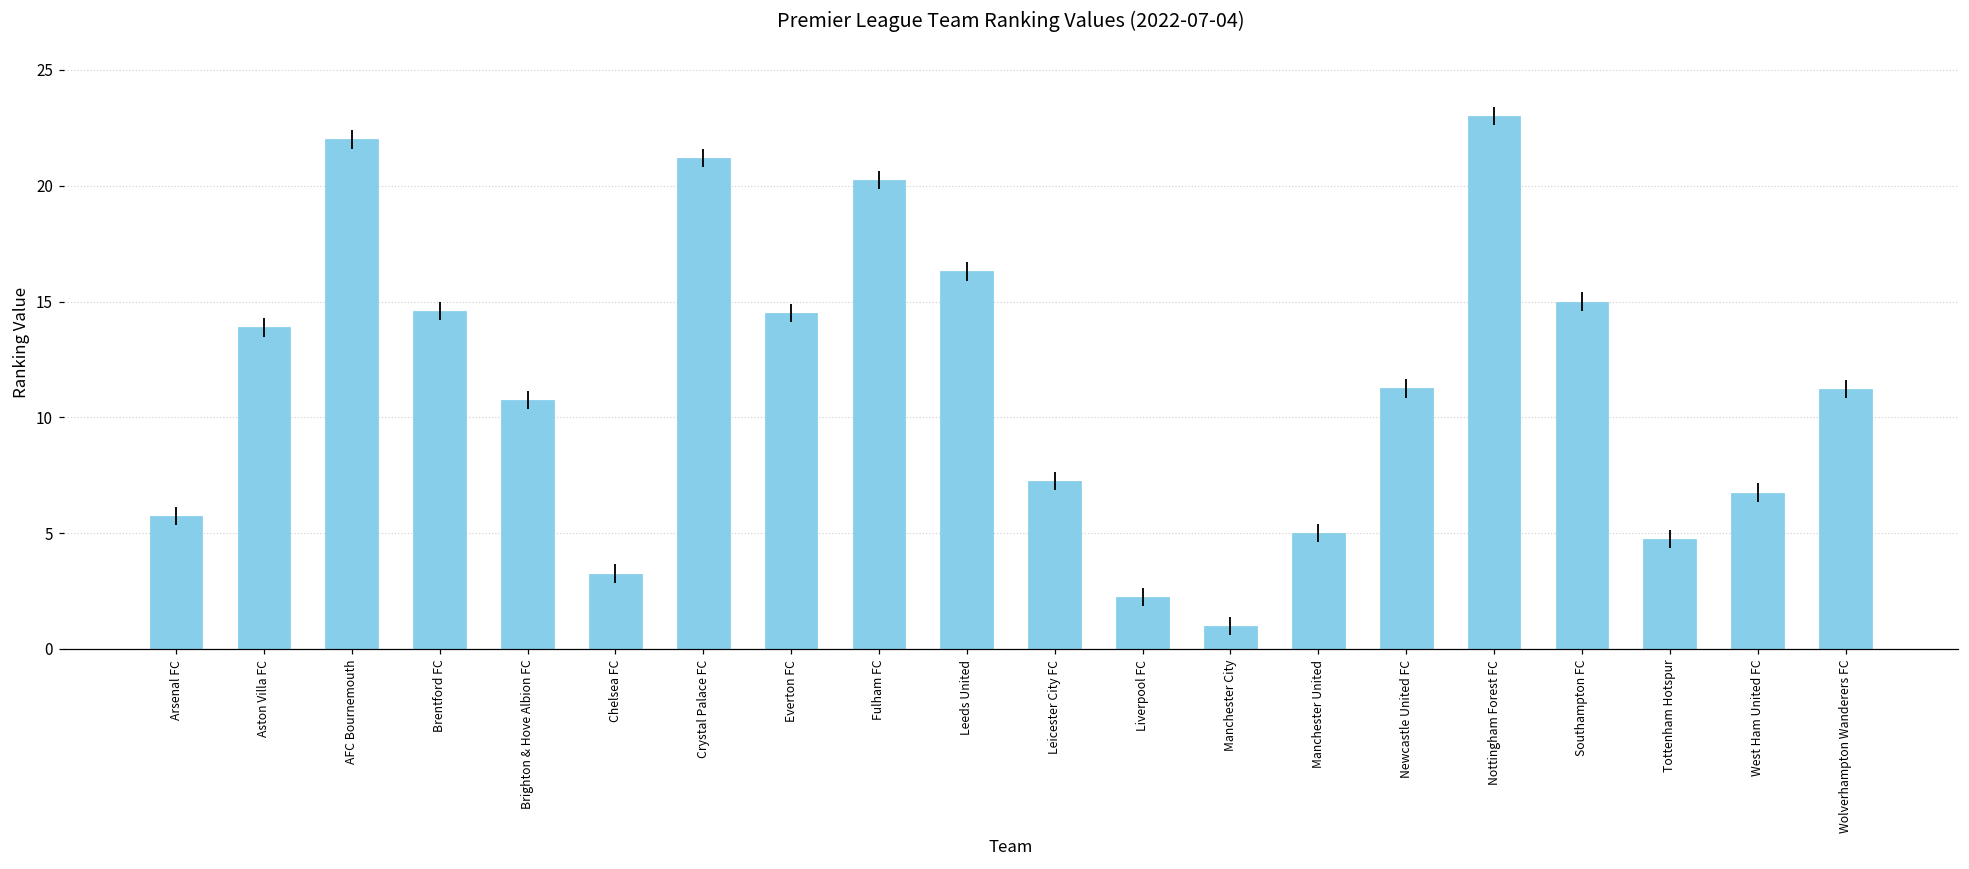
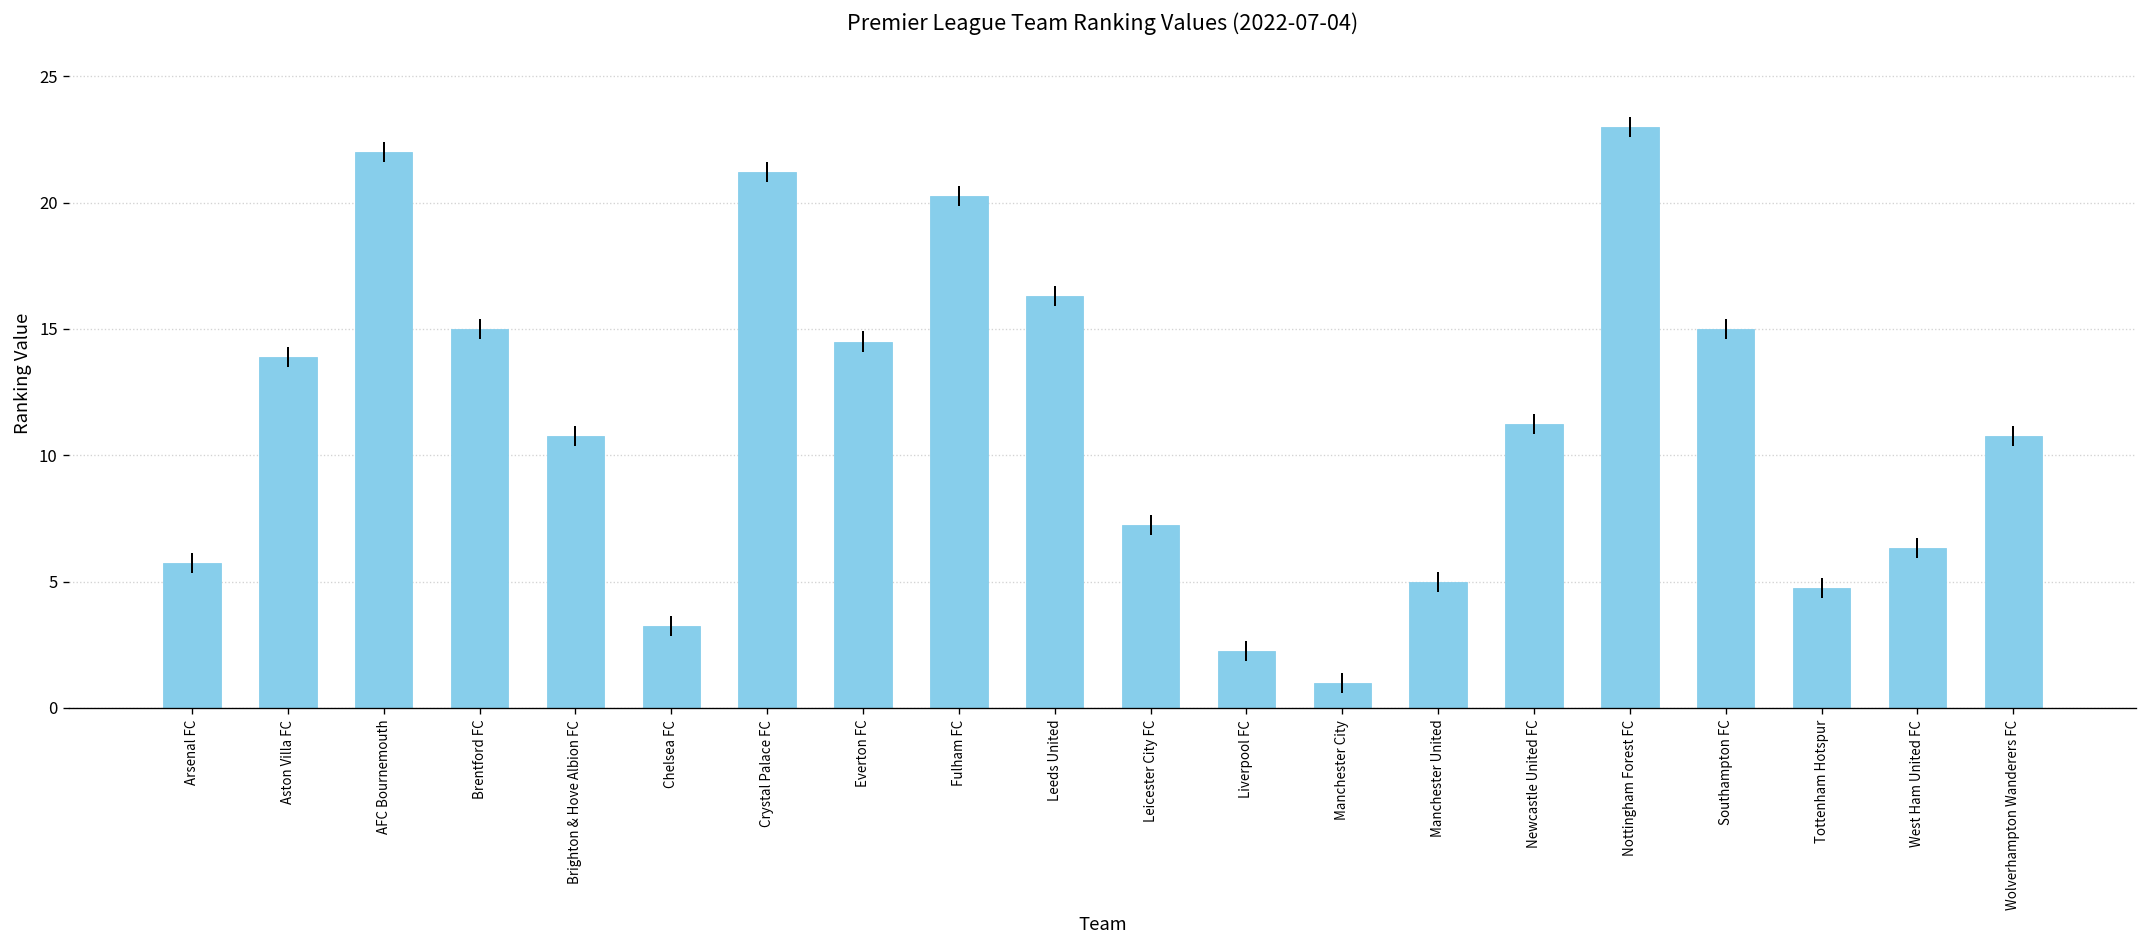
Brentford FC: 14.6 -> 15.0
West Ham United FC: 6.8 -> 6.3
Wolverhampton Wanderers FC: 11.2 -> 10.8
